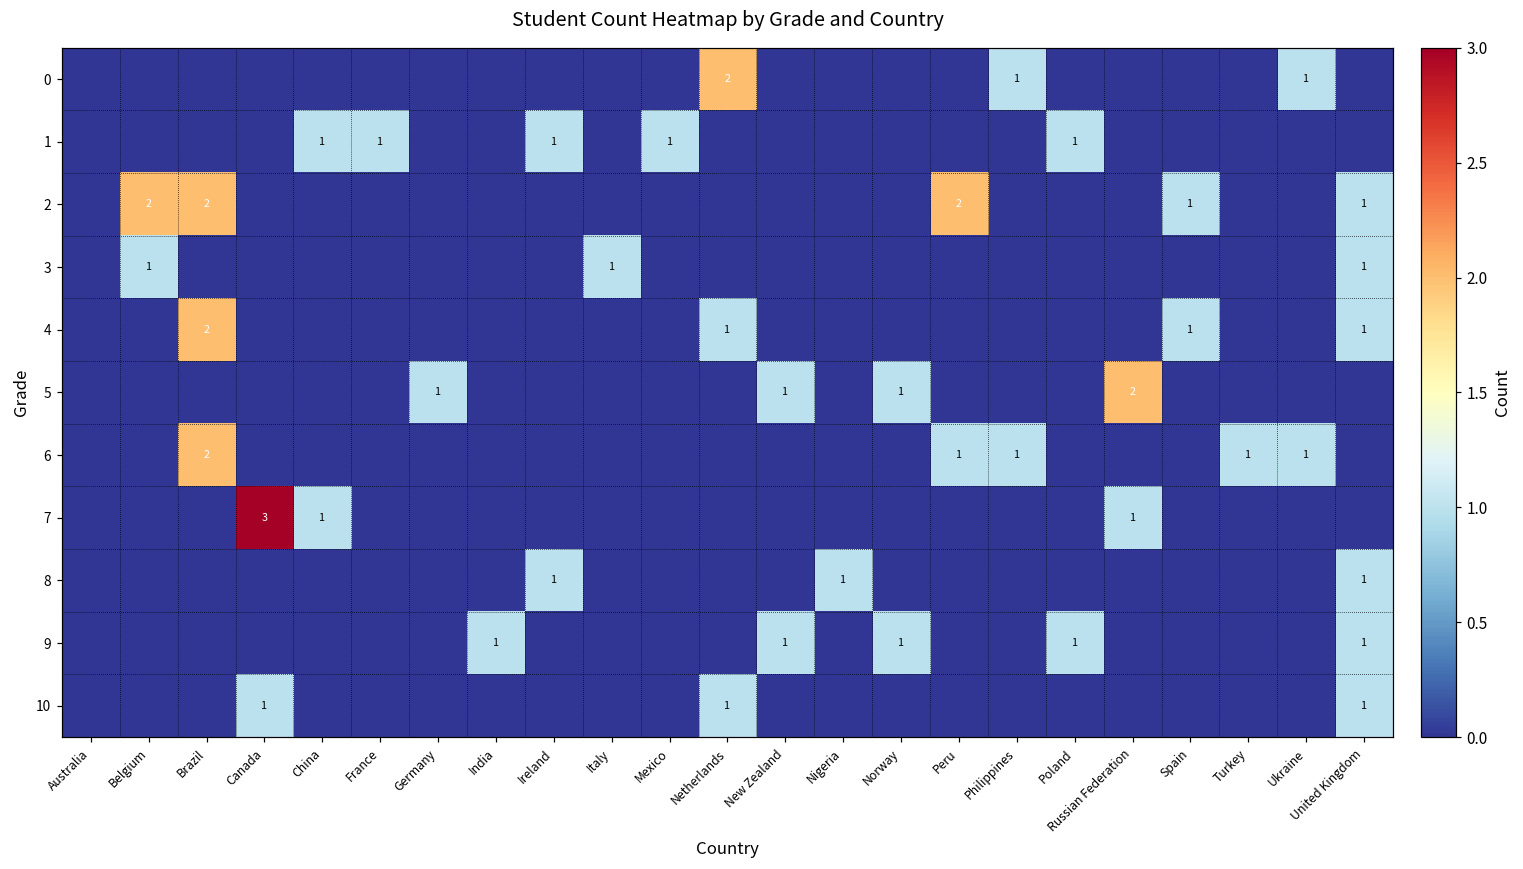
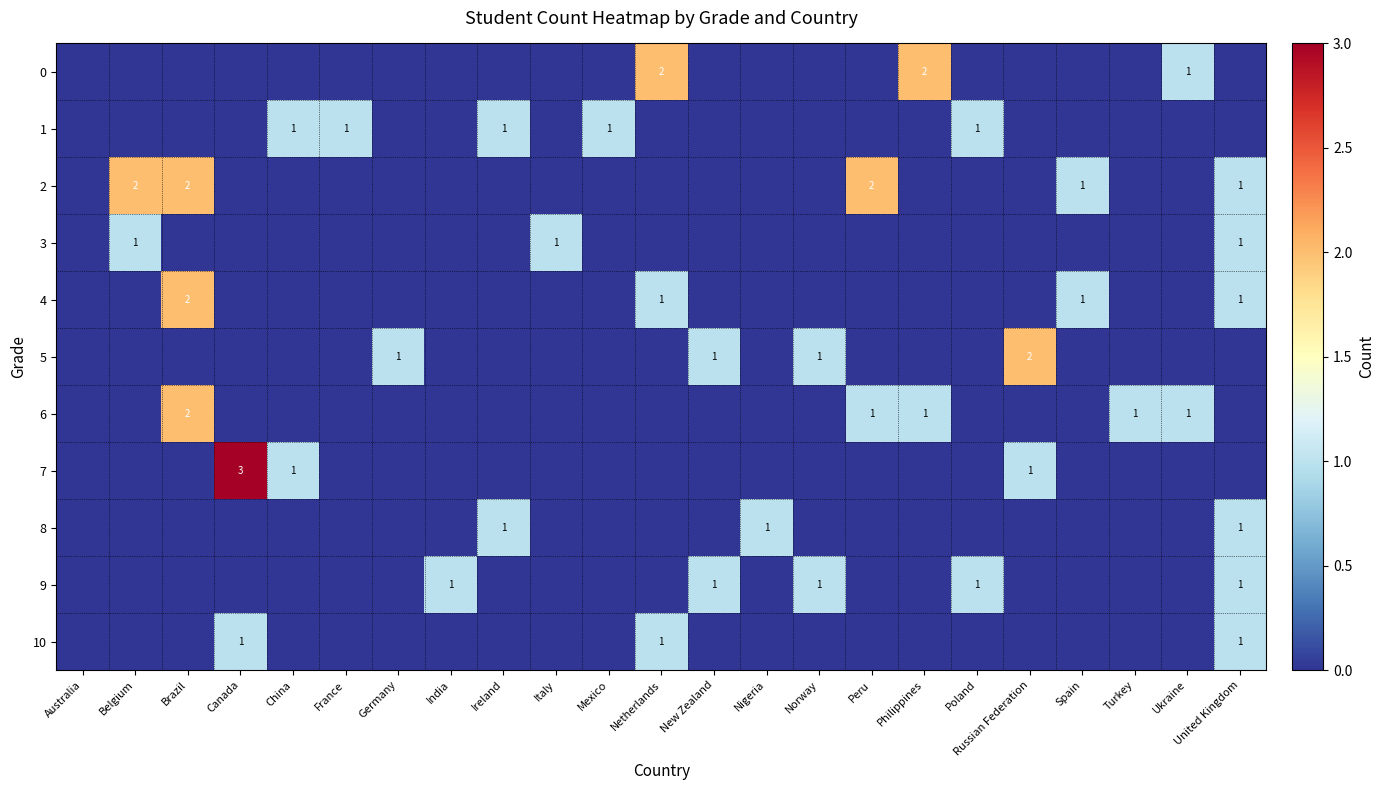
0, Philippines: 1 -> 2
